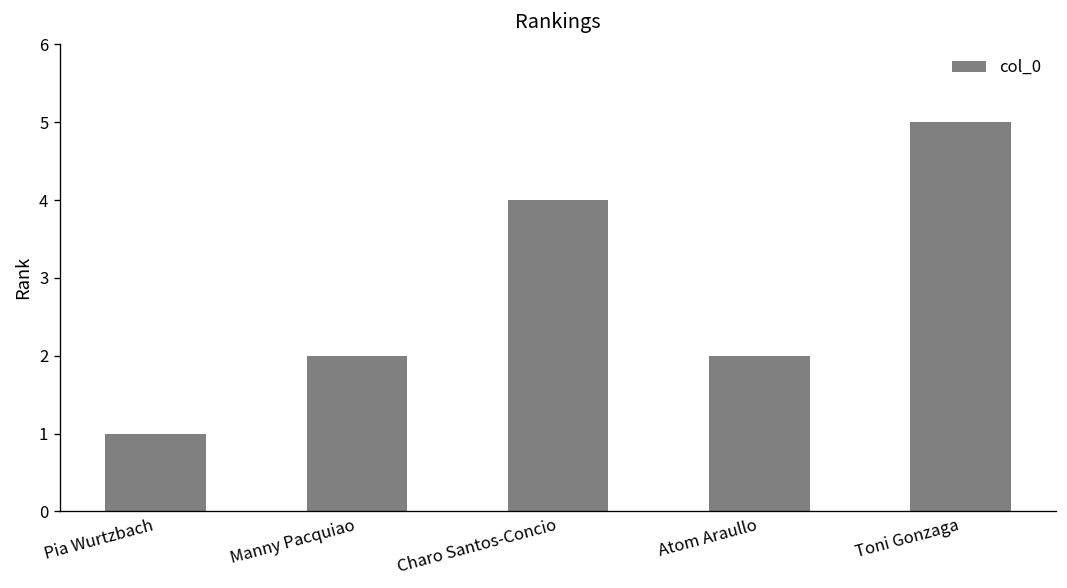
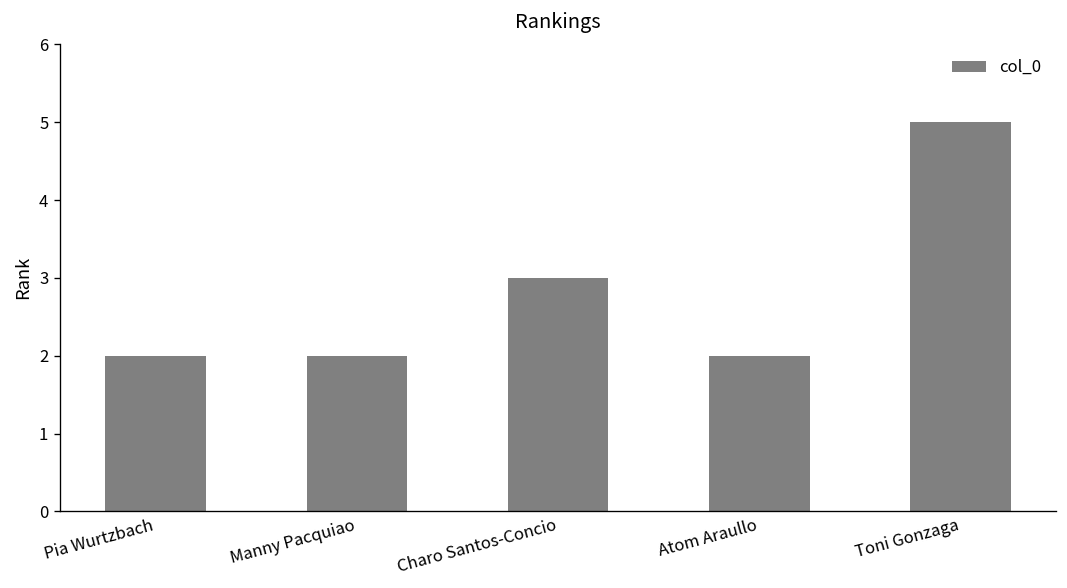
Pia Wurtzbach: 1 -> 2
Charo Santos-Concio: 4 -> 3
